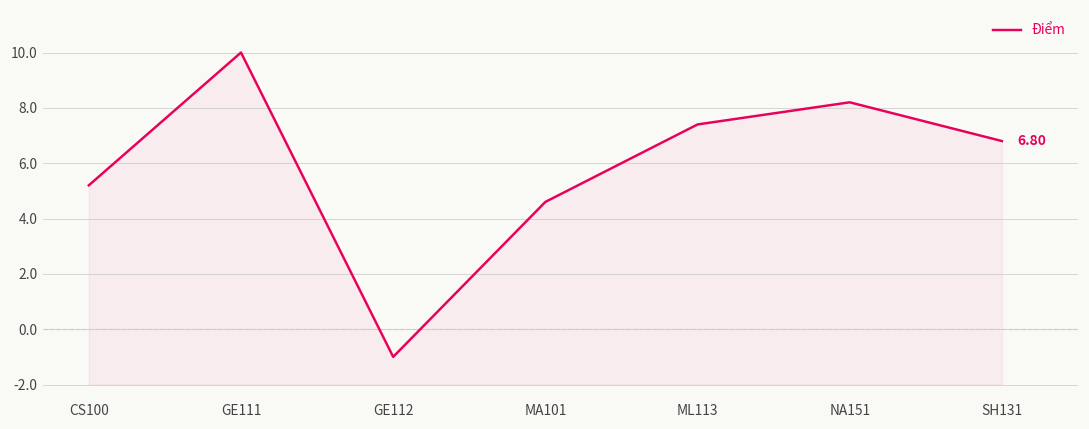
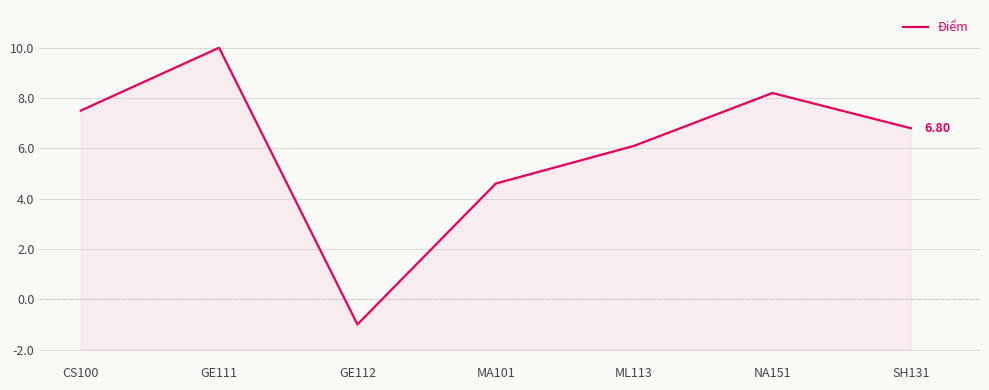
CS100: 5.2 -> 7.5
ML113: 7.4 -> 6.1
